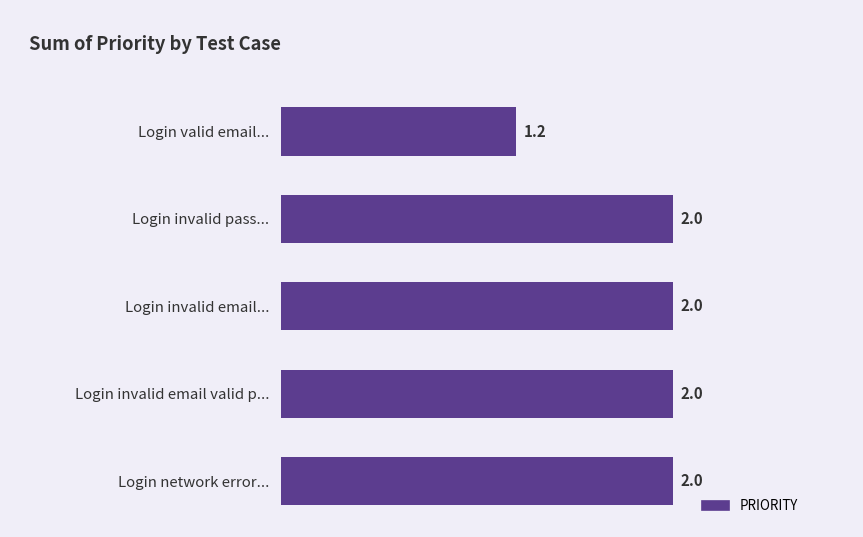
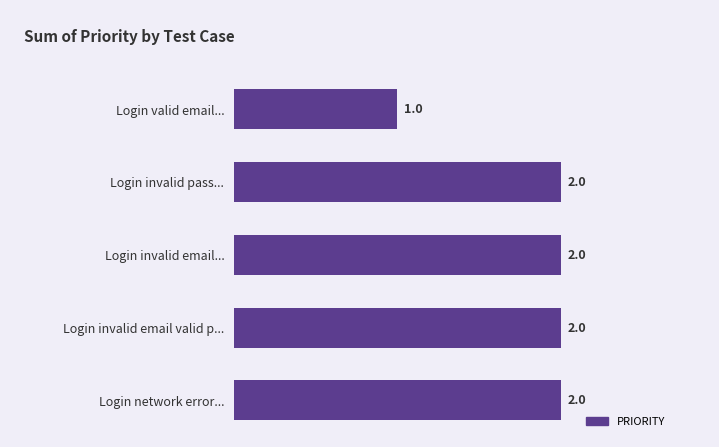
Login valid email...: 1.2 -> 1.0
